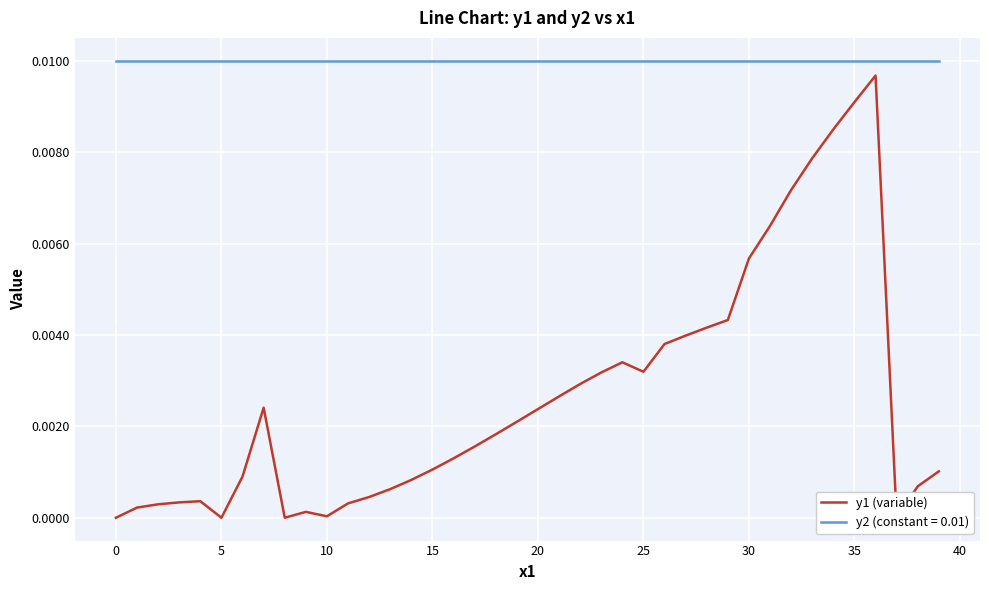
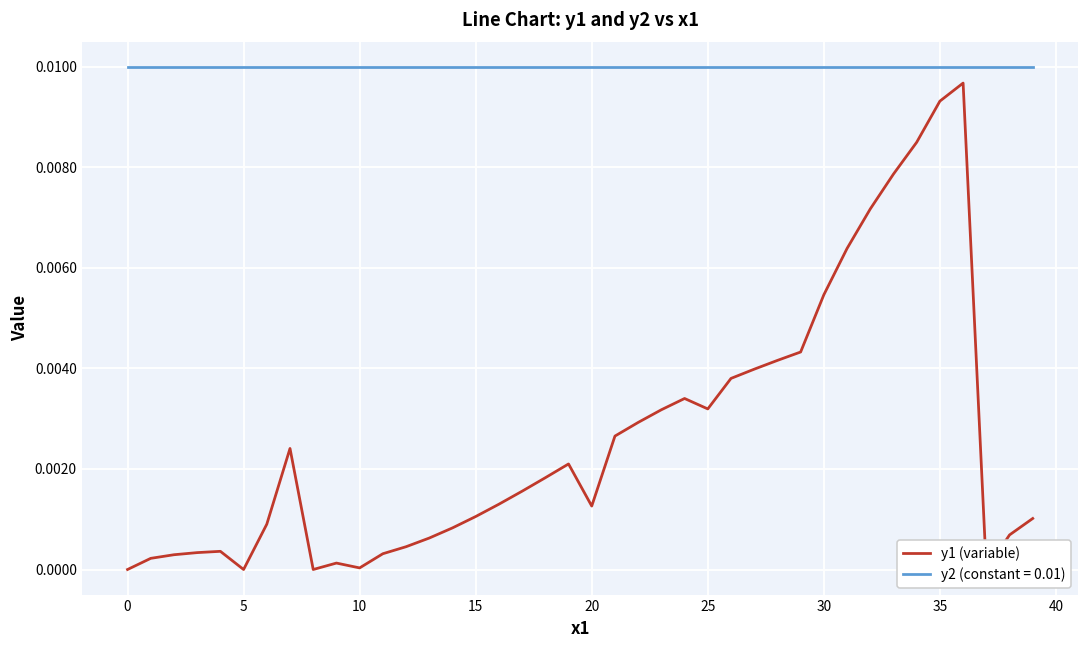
y1 (variable), 20: 0.0024 -> 0.0013
y1 (variable), 30: 0.0057 -> 0.0055
y1 (variable), 35: 0.0091 -> 0.0093
